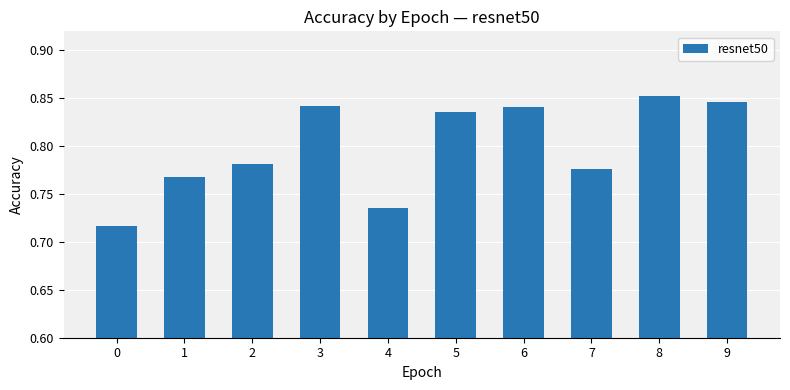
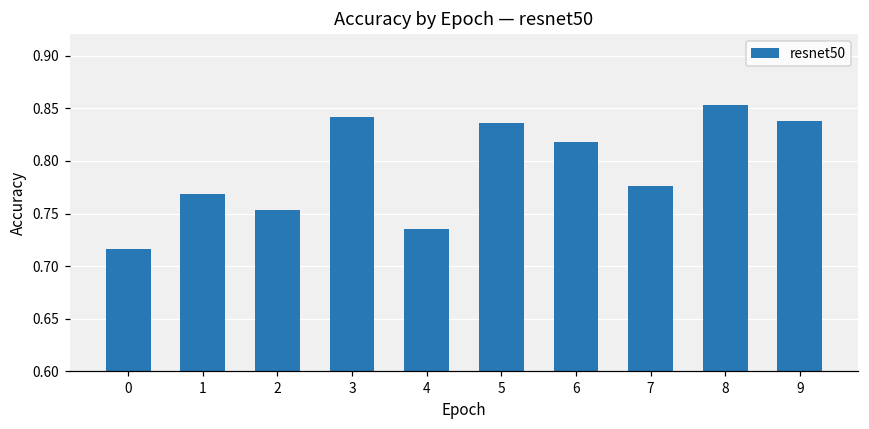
2: 0.78 -> 0.75
6: 0.84 -> 0.82
9: 0.85 -> 0.84
